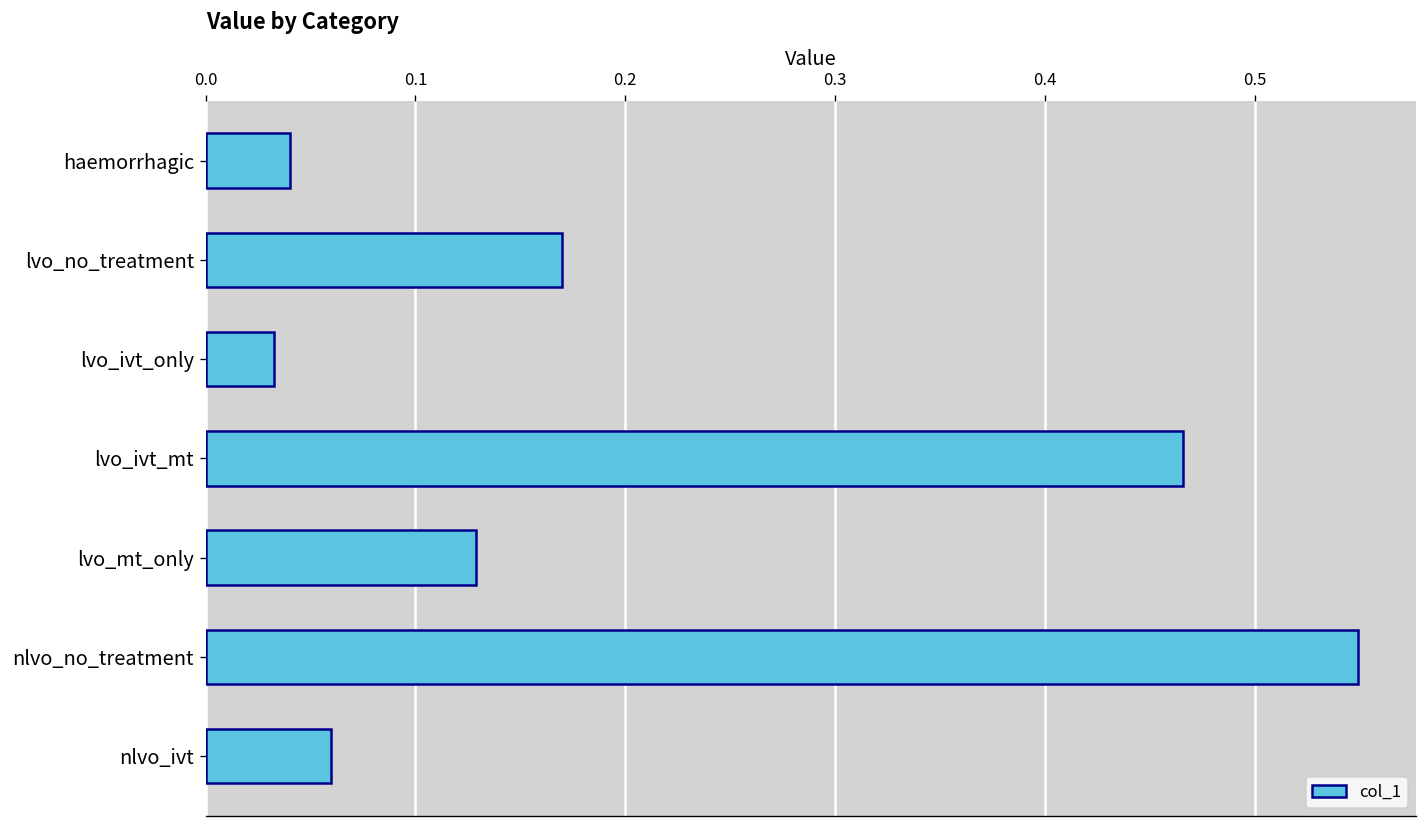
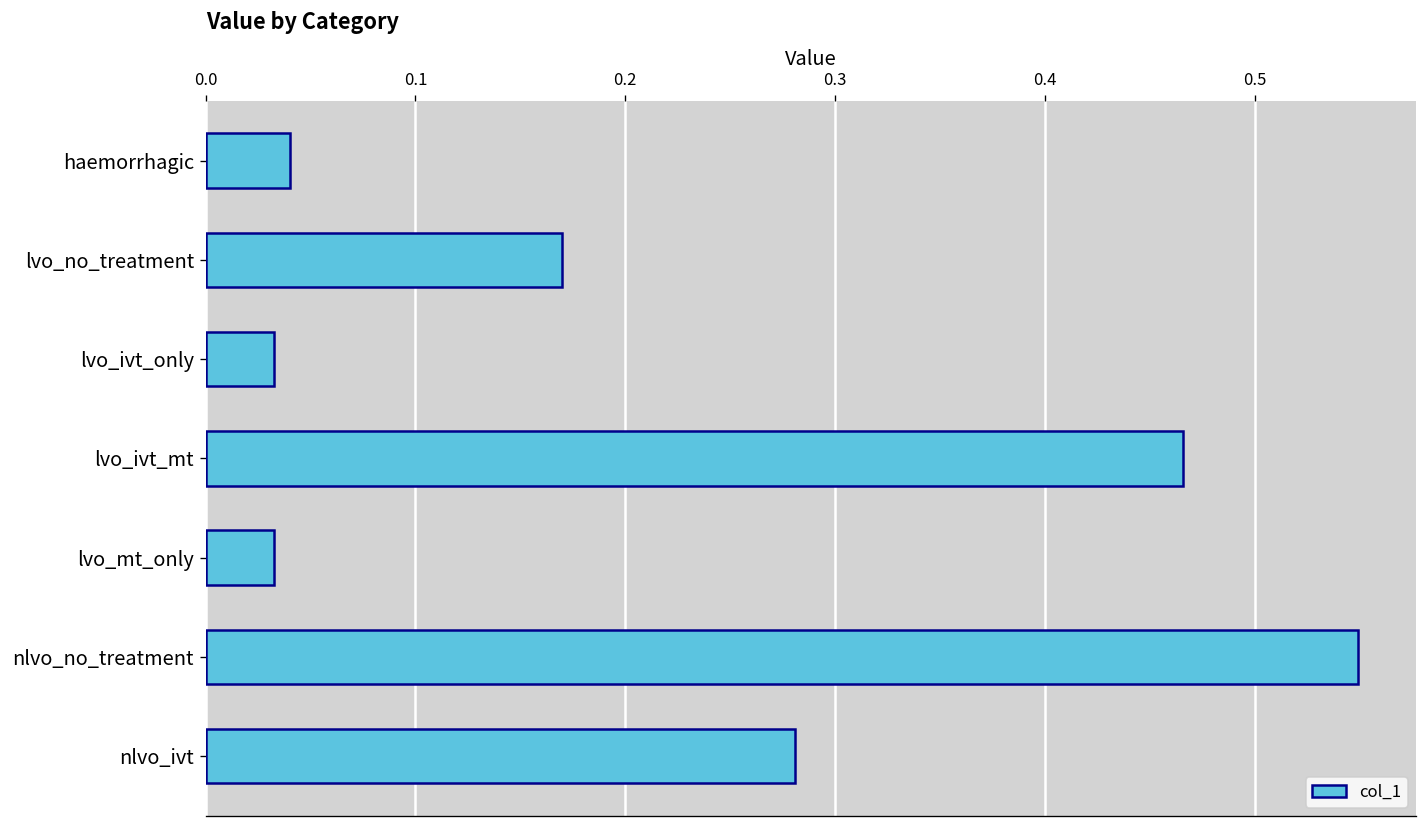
lvo_mt_only: 0.129 -> 0.033
nlvo_ivt: 0.060 -> 0.281
